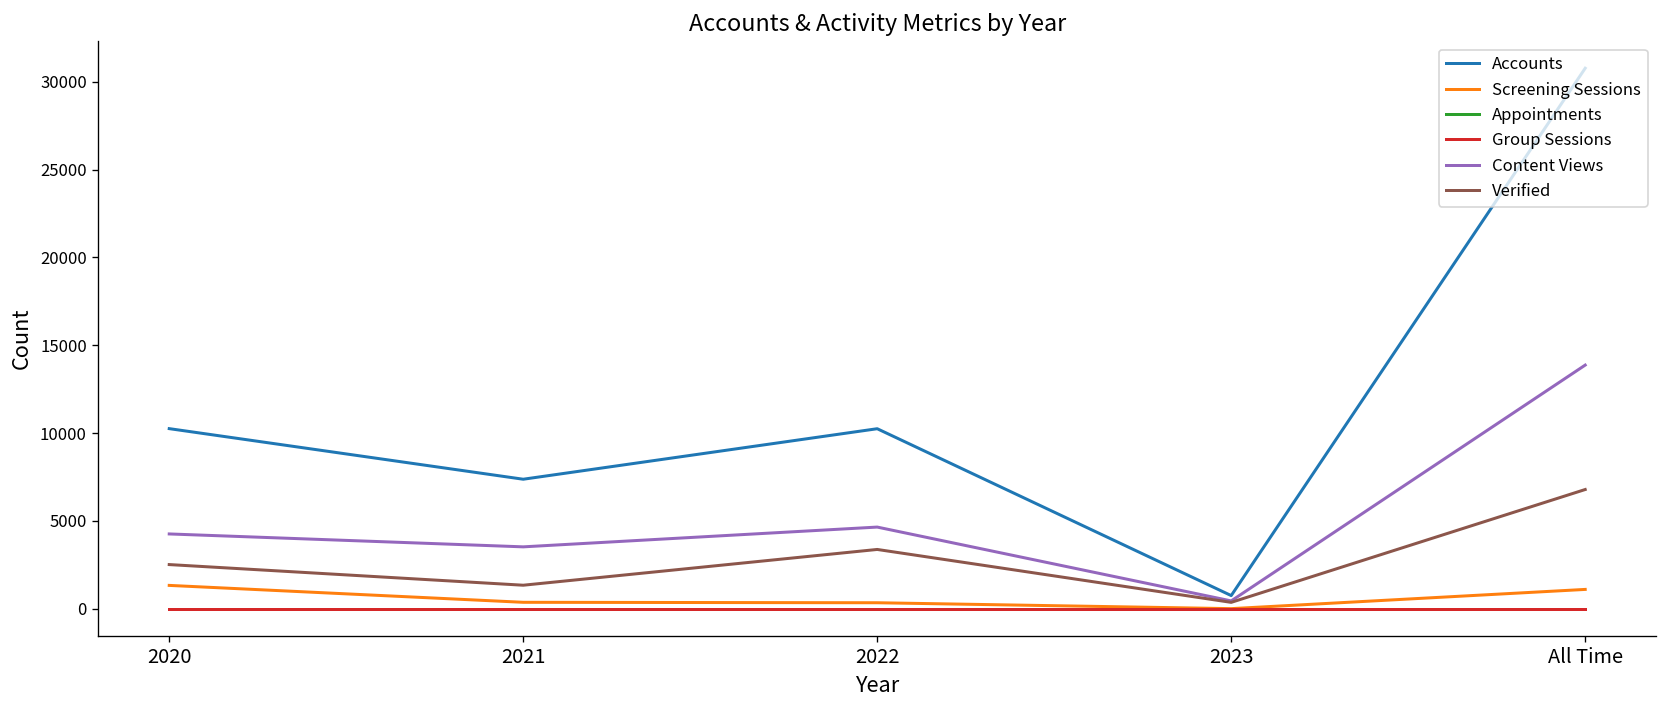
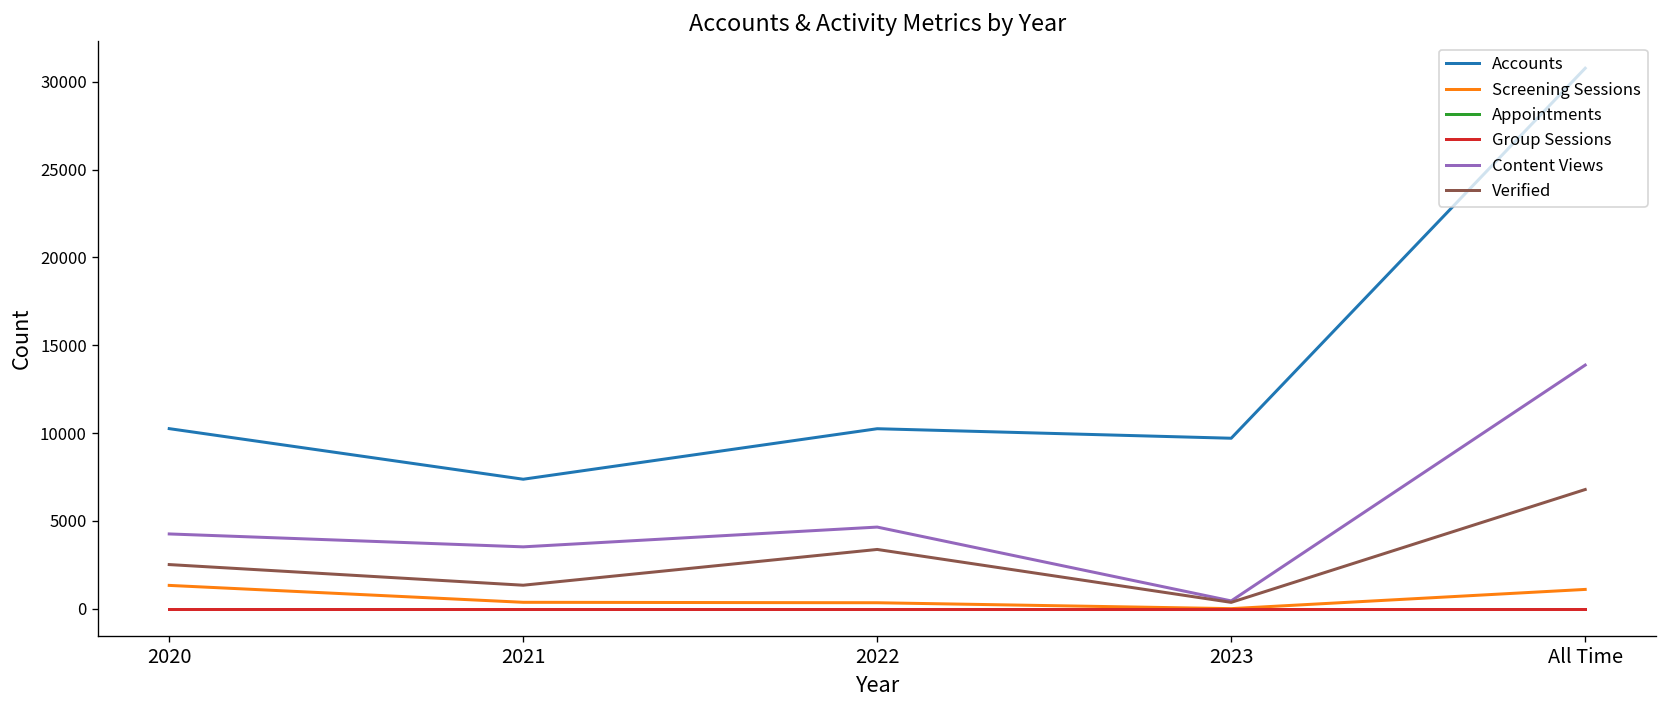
Accounts, 2023: 700 -> 9700
